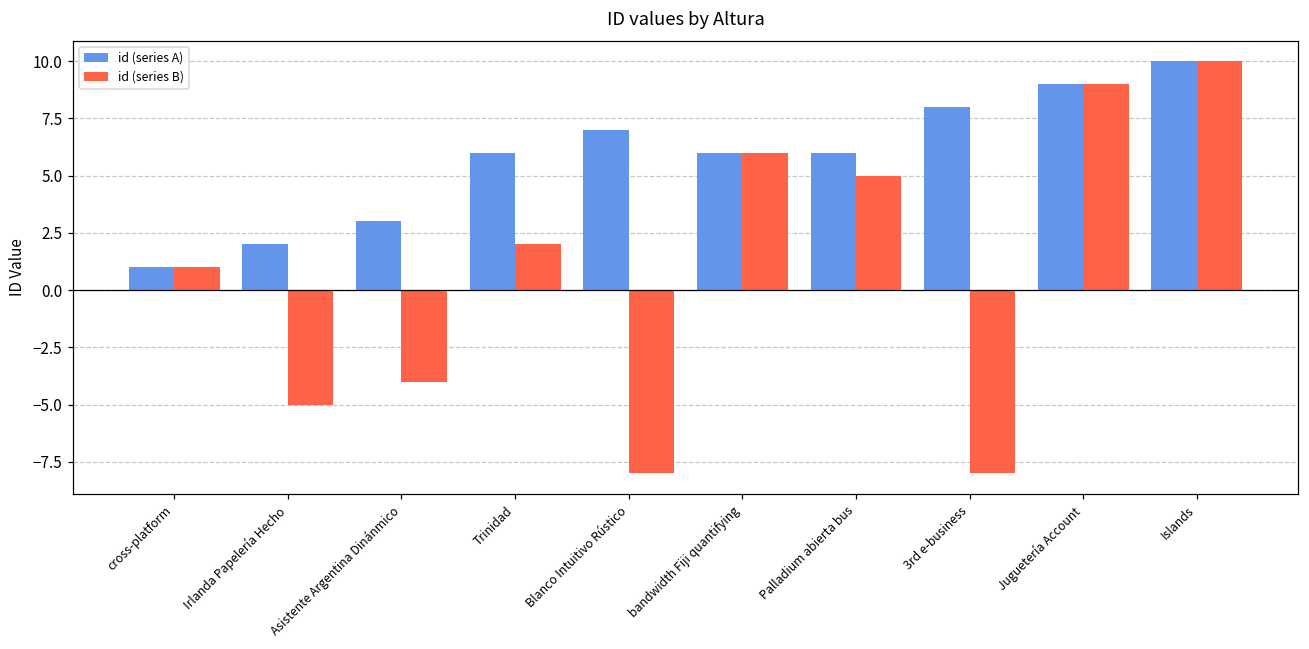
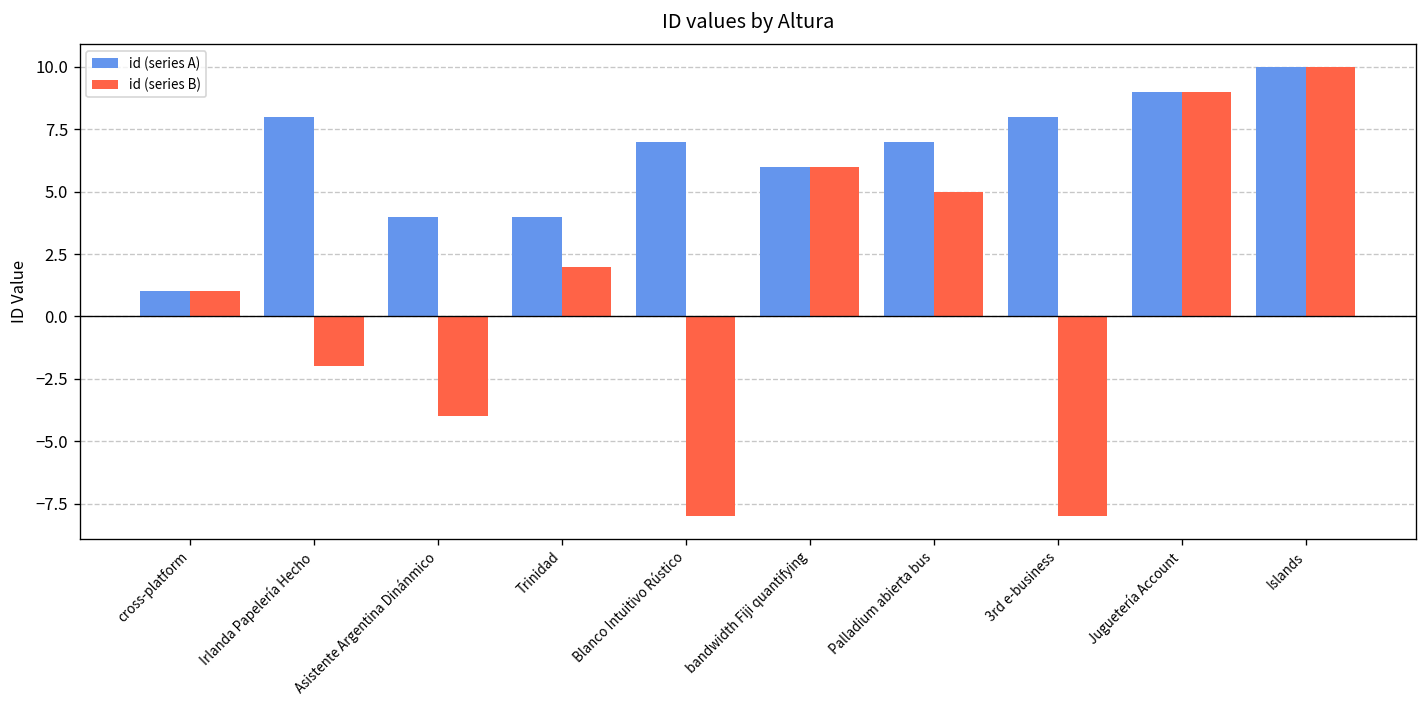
id (series A), Irlanda Papelería Hecho: 2 -> 8
id (series B), Irlanda Papelería Hecho: -5 -> -2
id (series A), Asistente Argentina Dinánmico: 3 -> 4
id (series A), Trinidad: 6 -> 4
id (series A), Palladium abierta bus: 6 -> 7
